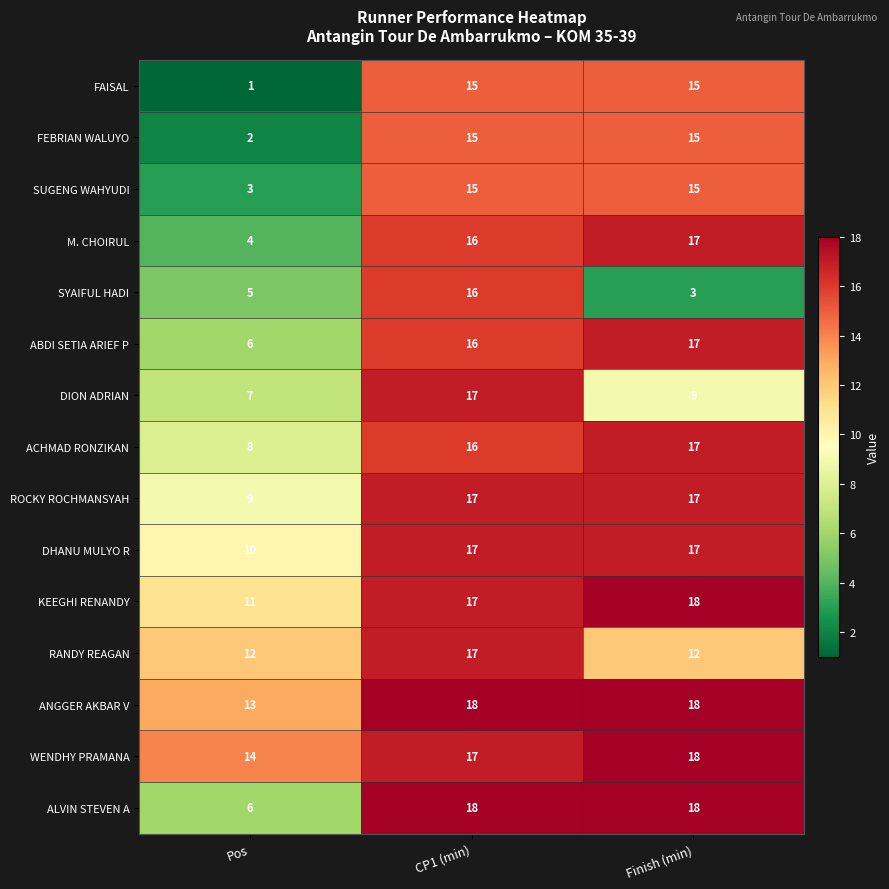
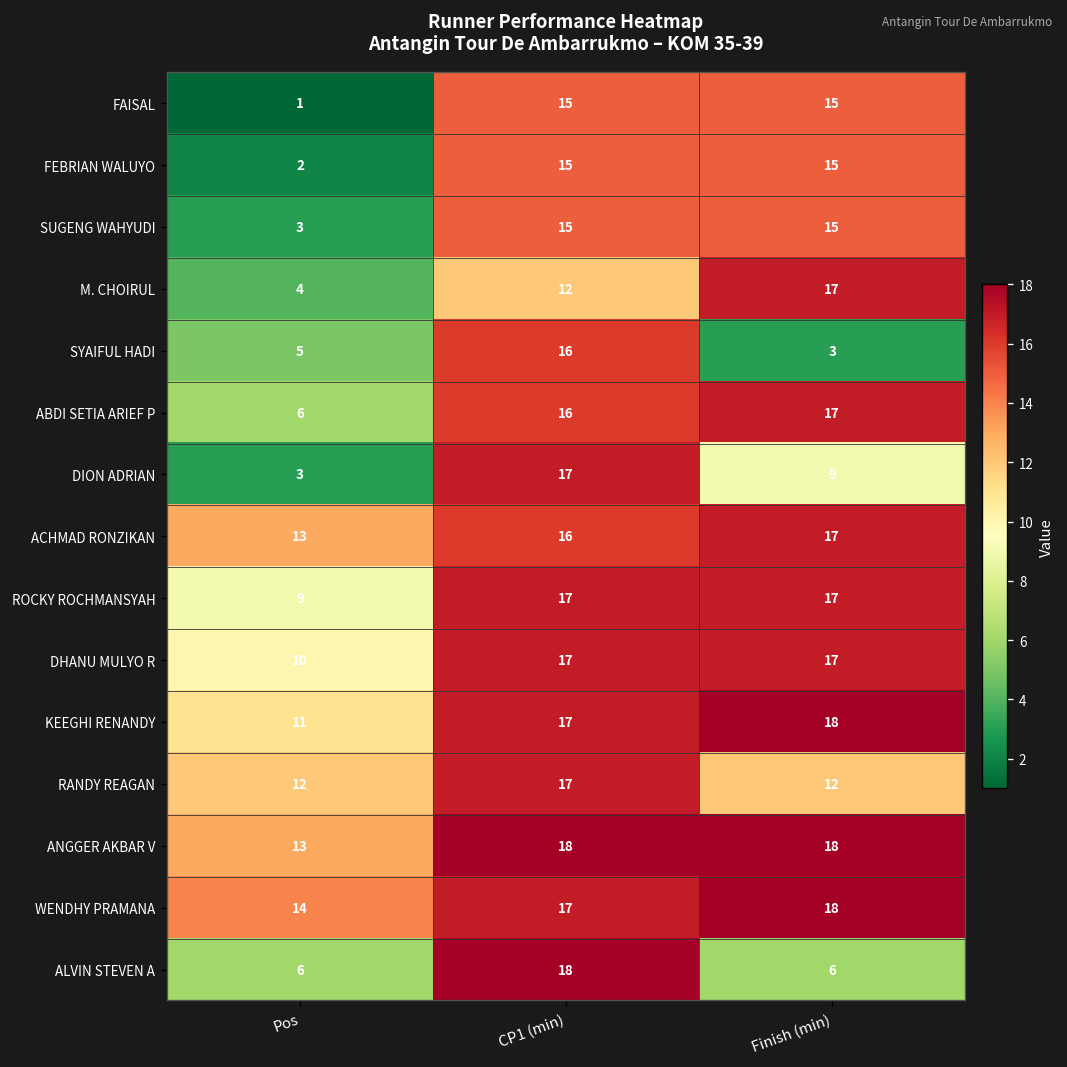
M. CHOIRUL, CP1 (min): 16 -> 12
DION ADRIAN, Pos: 7 -> 3
ACHMAD RONZIKAN, Pos: 8 -> 13
ALVIN STEVEN A, Finish (min): 18 -> 6
